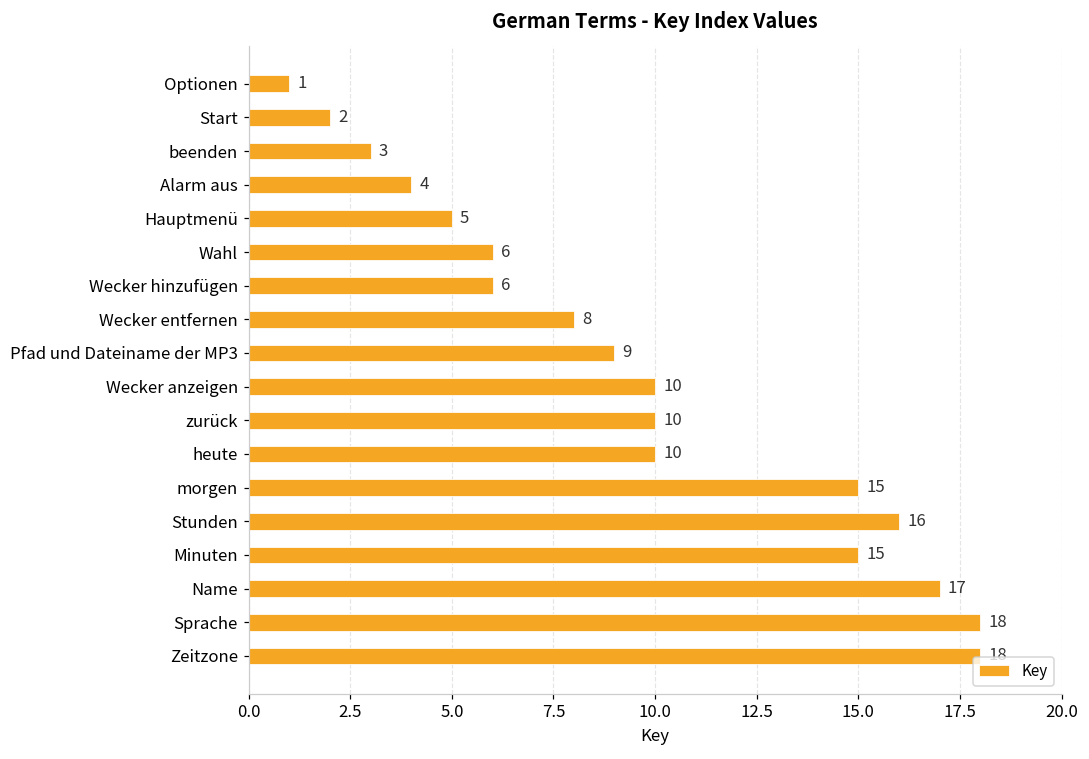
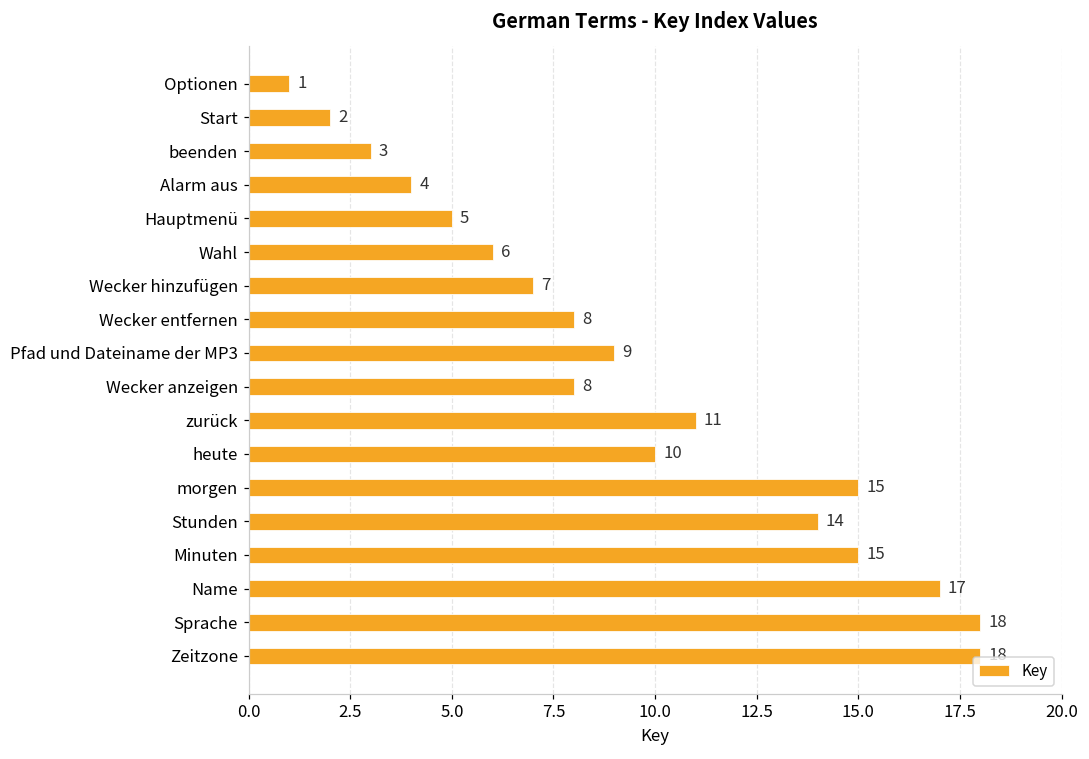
Wecker hinzufügen: 6 -> 7
Wecker anzeigen: 10 -> 8
zurück: 10 -> 11
Stunden: 16 -> 14
